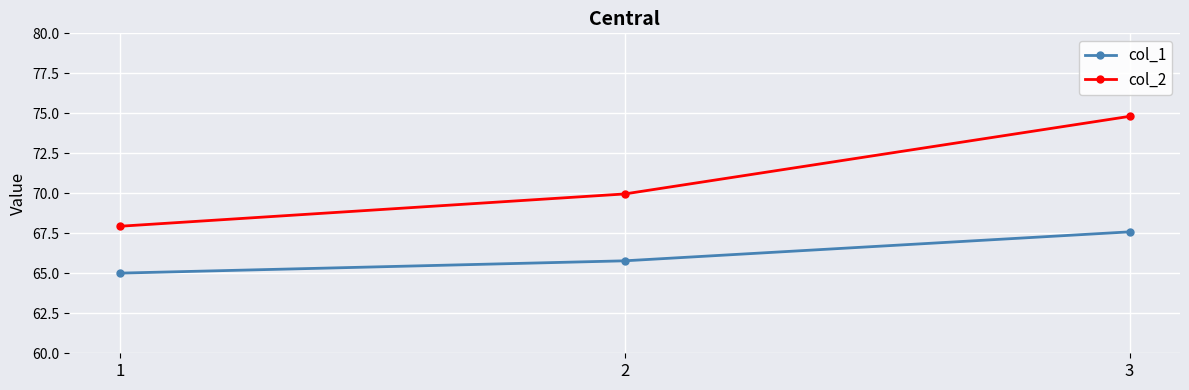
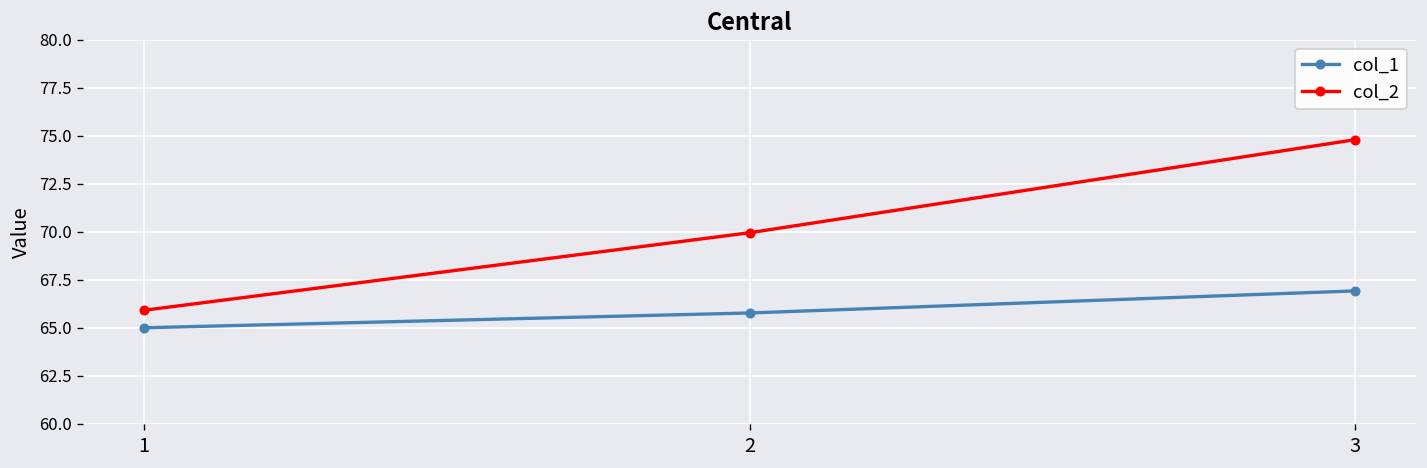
col_2, 1: 67.9 -> 65.9
col_1, 3: 67.6 -> 66.9
